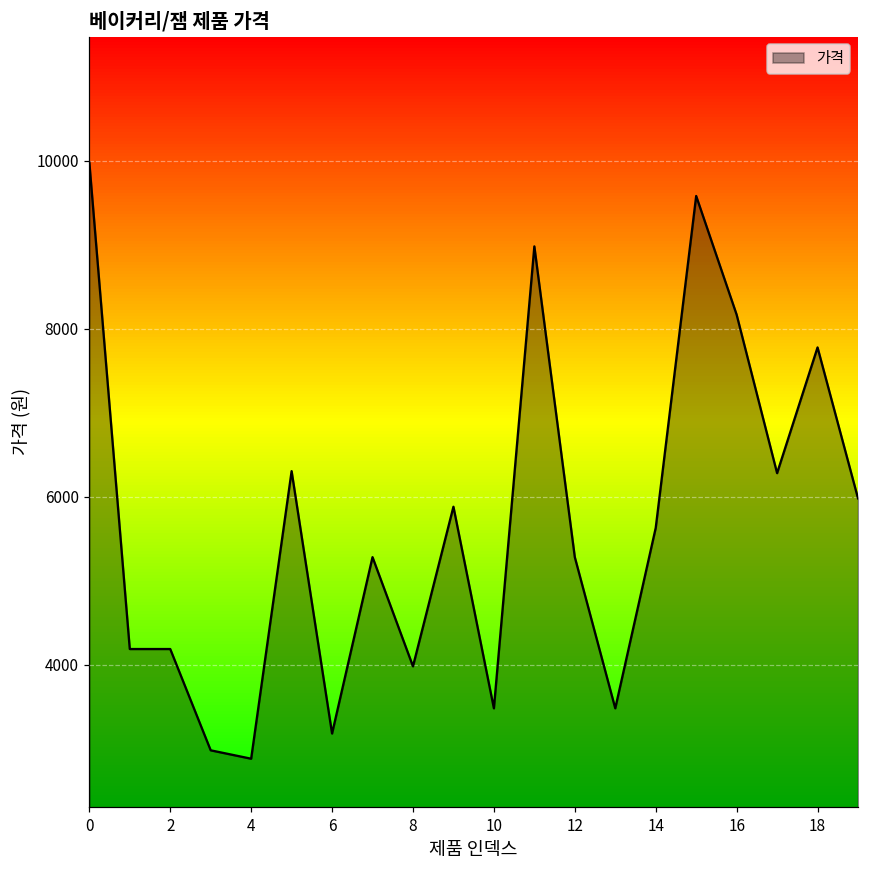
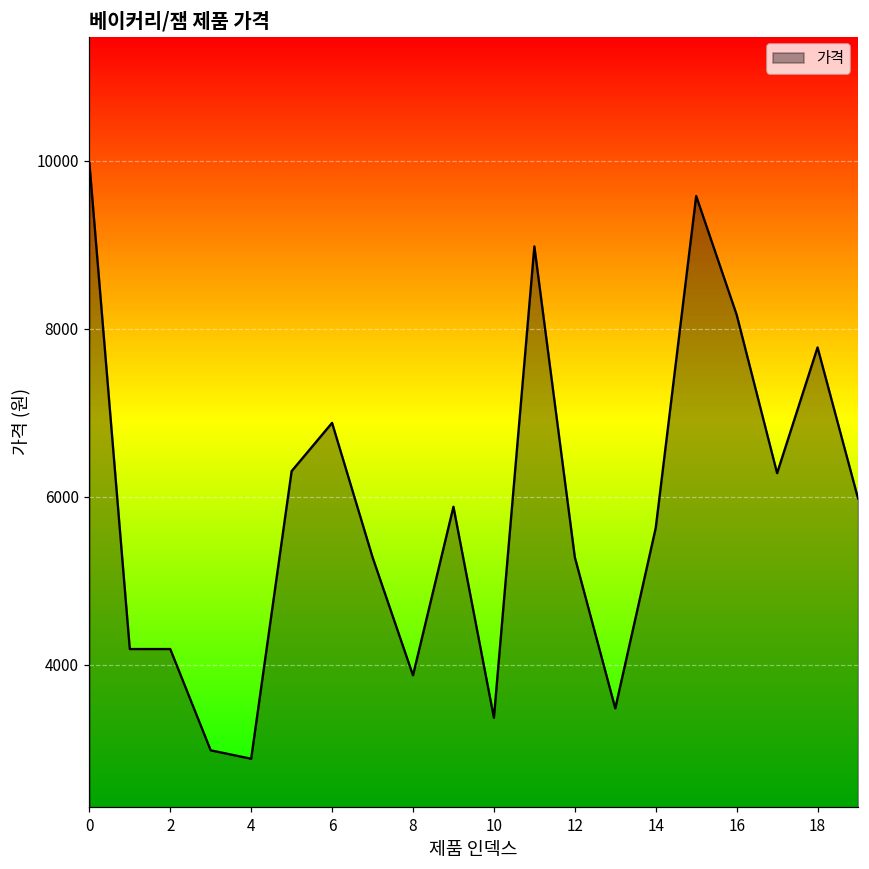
6: 3200 -> 6900
8: 4000 -> 3900
10: 3500 -> 3400
